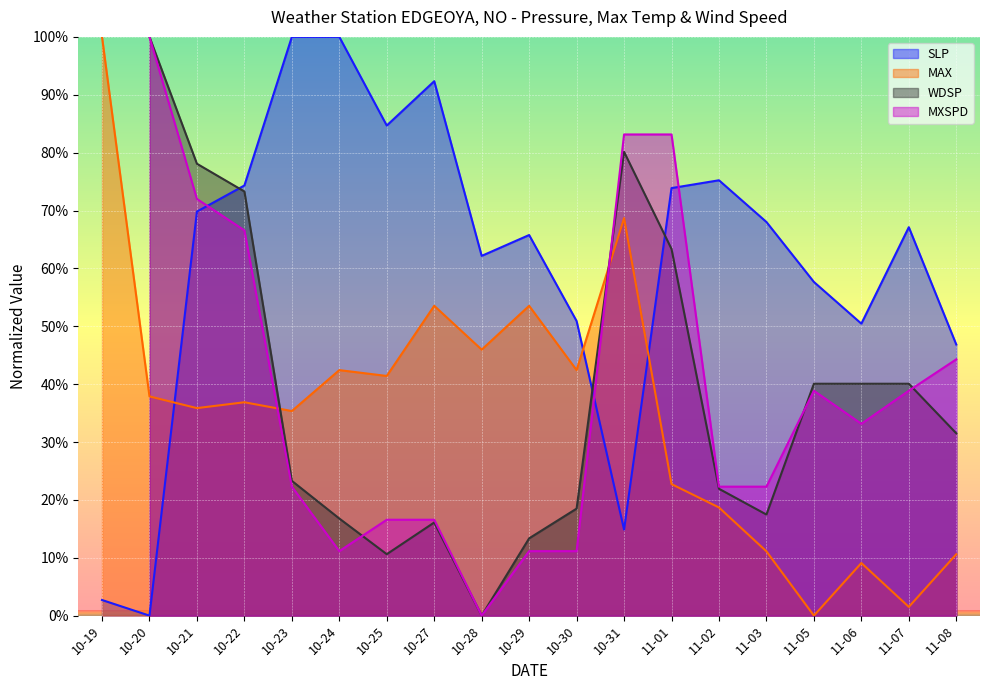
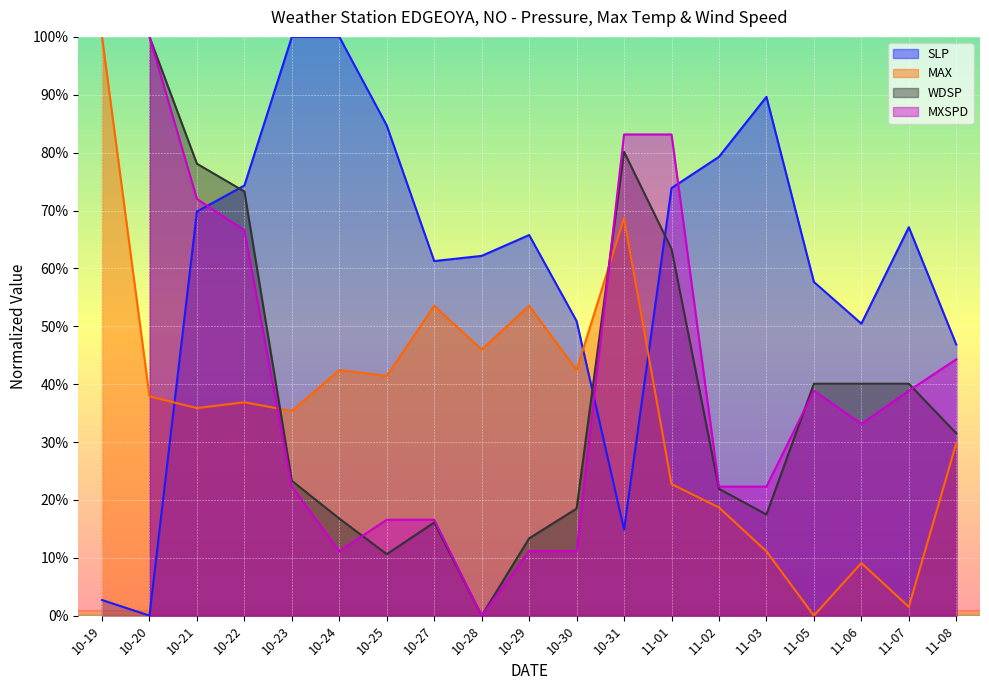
SLP, 10-27: 92% -> 61%
SLP, 11-02: 75% -> 79%
SLP, 11-03: 68% -> 90%
MAX, 11-08: 11% -> 30%
